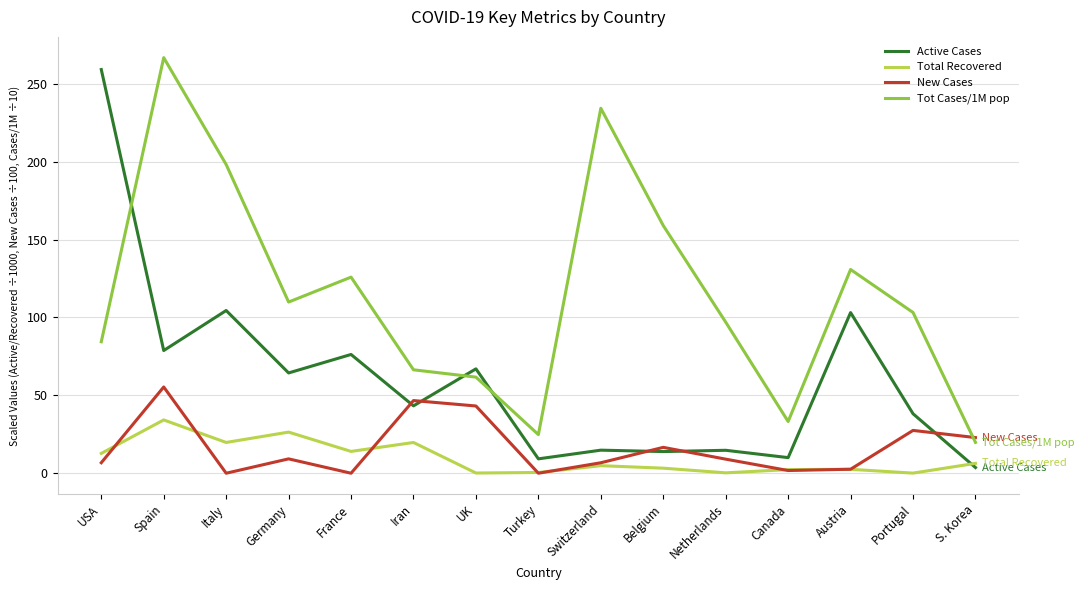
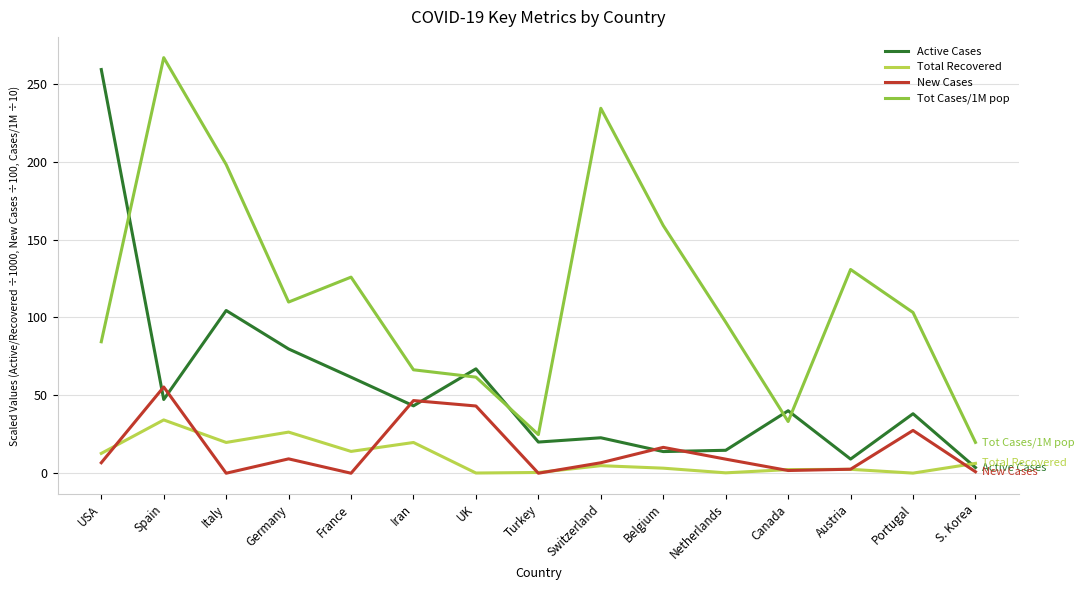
Active Cases, Spain: 79 -> 47
Active Cases, Germany: 64 -> 80
Active Cases, France: 76 -> 62
Active Cases, Turkey: 9 -> 20
Active Cases, Switzerland: 15 -> 23
Active Cases, Canada: 10 -> 40
Active Cases, Austria: 103 -> 9
New Cases, S. Korea: 23 -> 1
